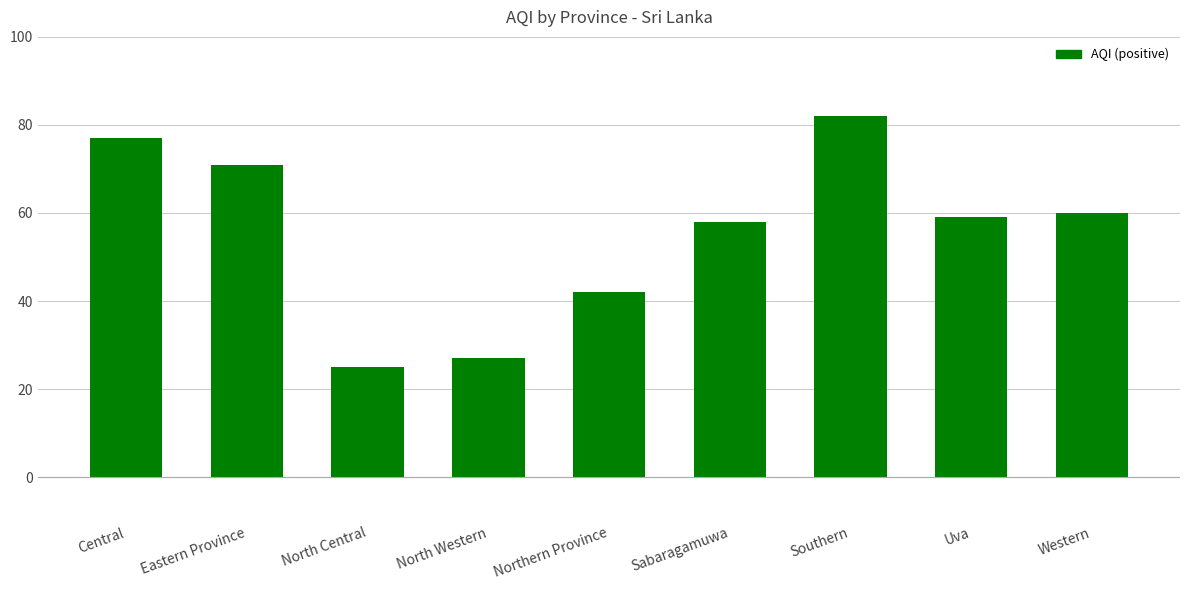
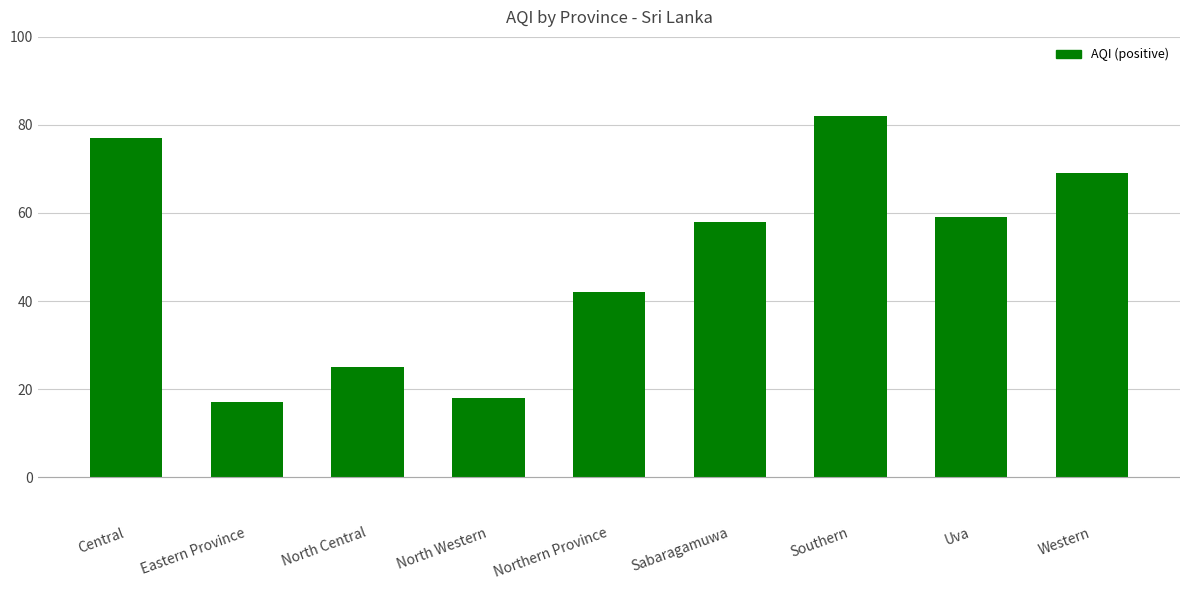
Eastern Province: 71 -> 17
North Western: 27 -> 18
Western: 60 -> 69
